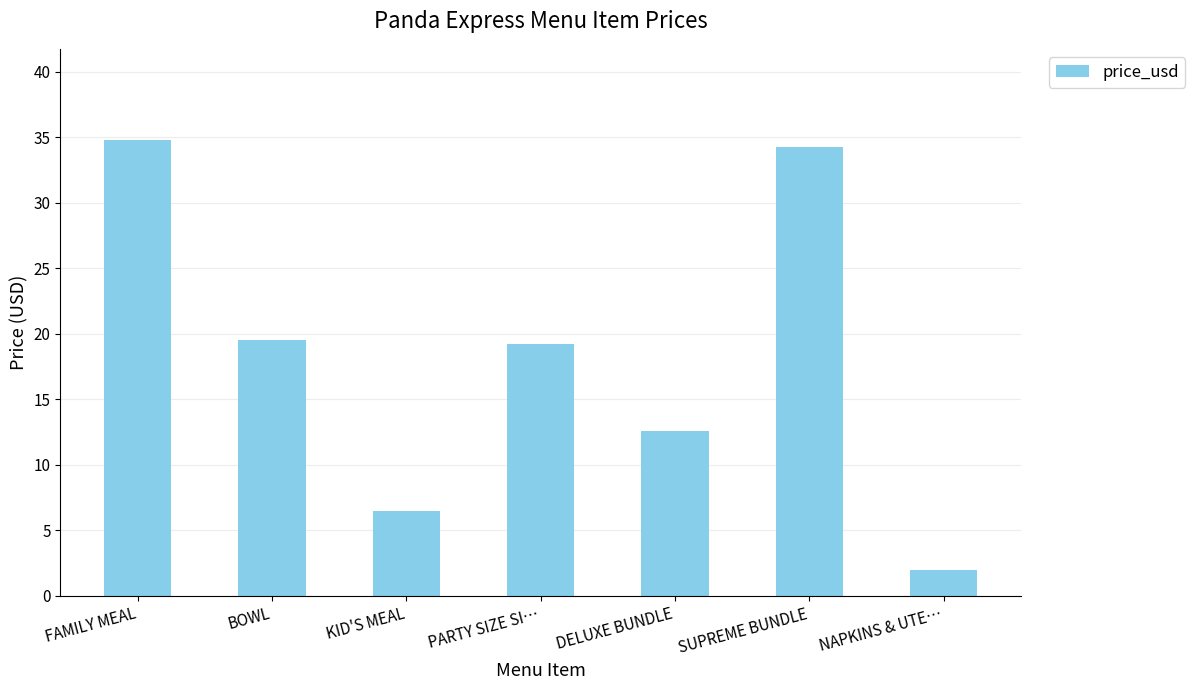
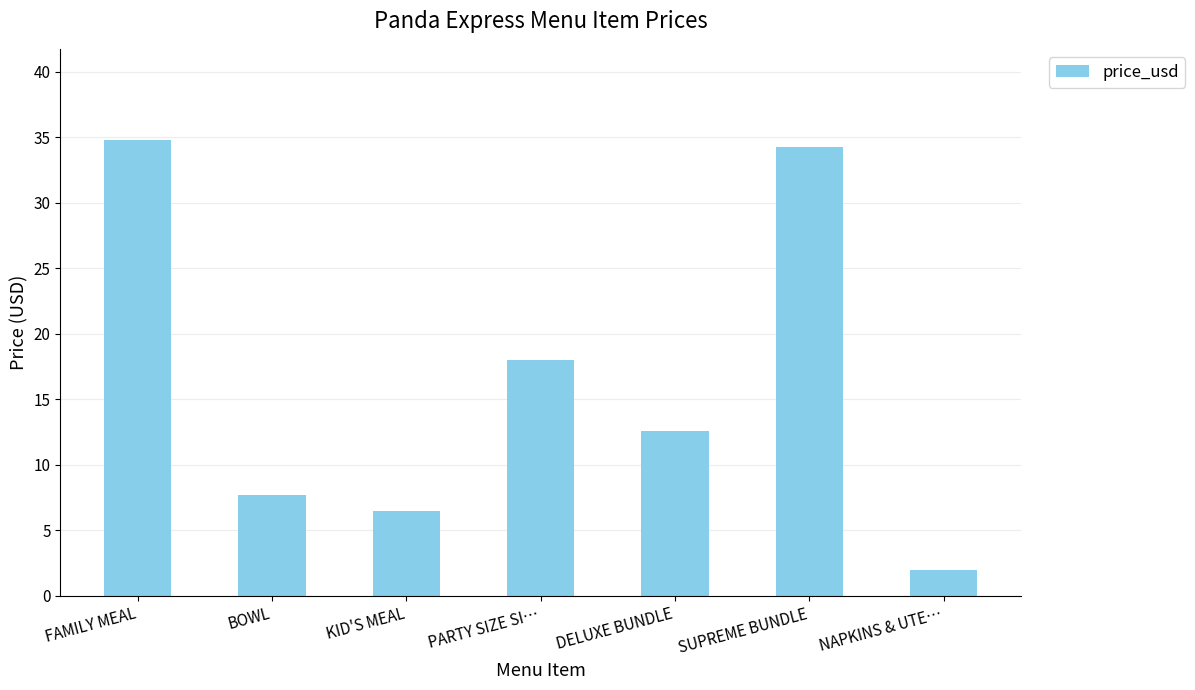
BOWL: 19.5 -> 7.7
PARTY SIZE SI…: 19.2 -> 18.0
